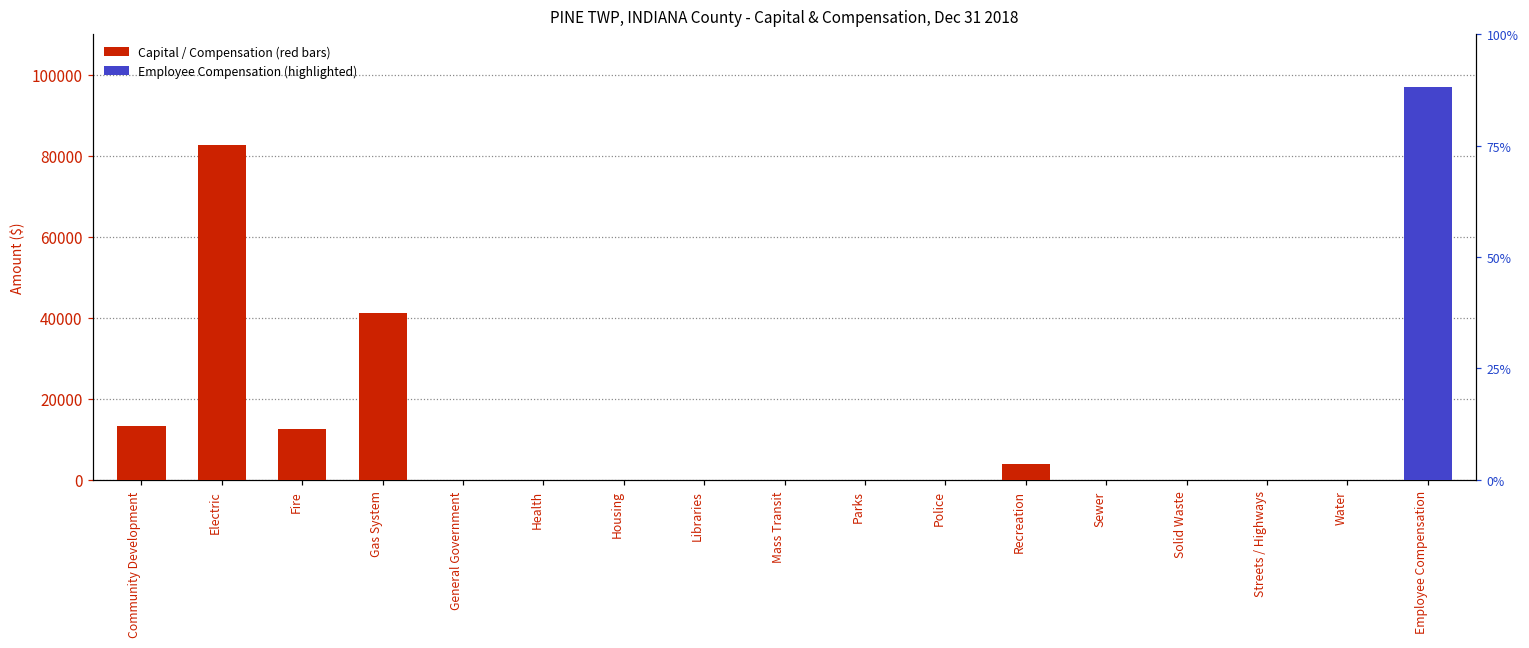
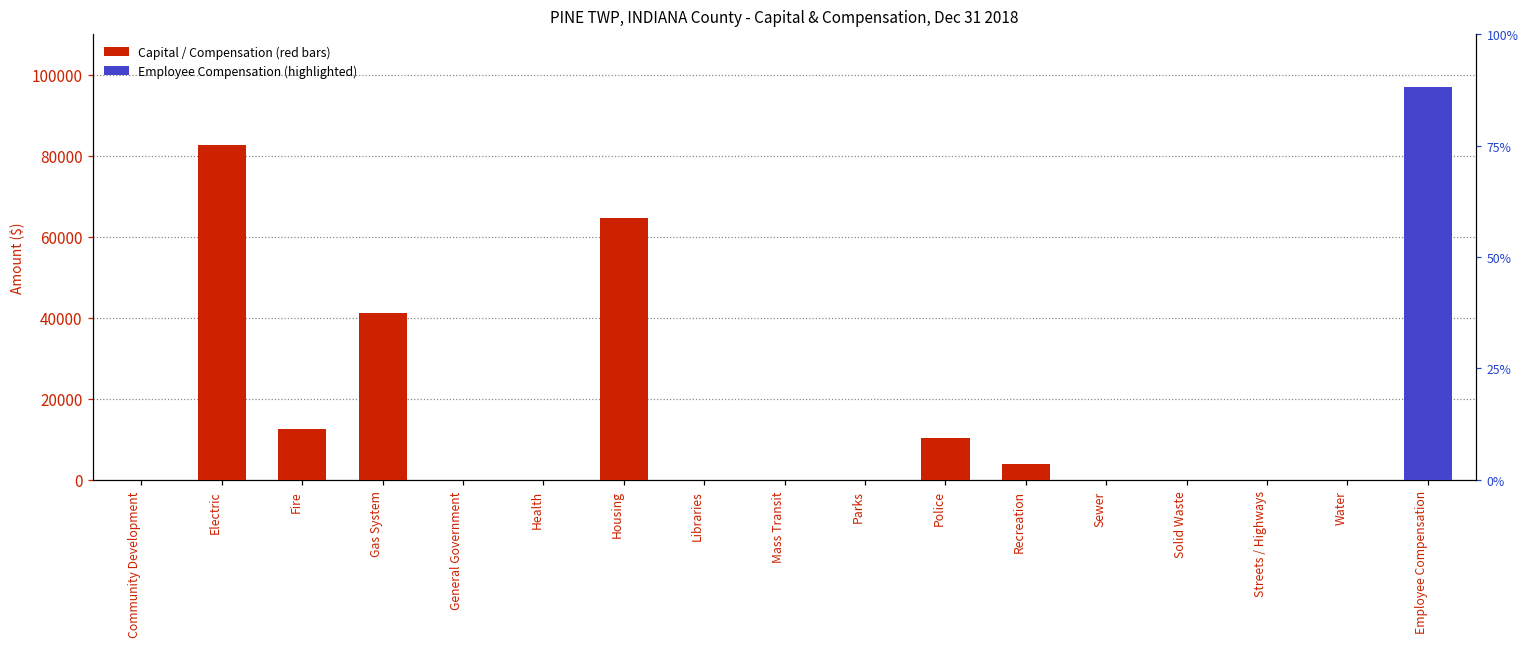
Community Development: 13000 -> 0
Housing: 0 -> 65000
Police: 0 -> 10000
